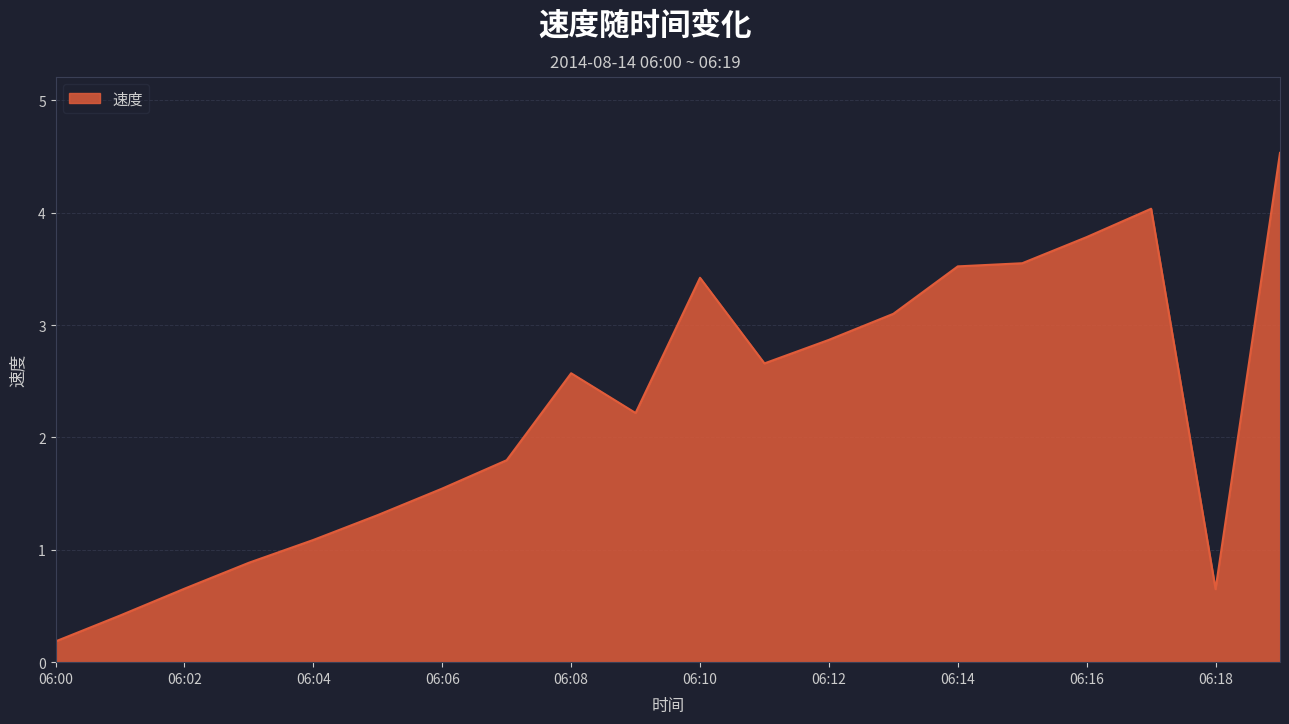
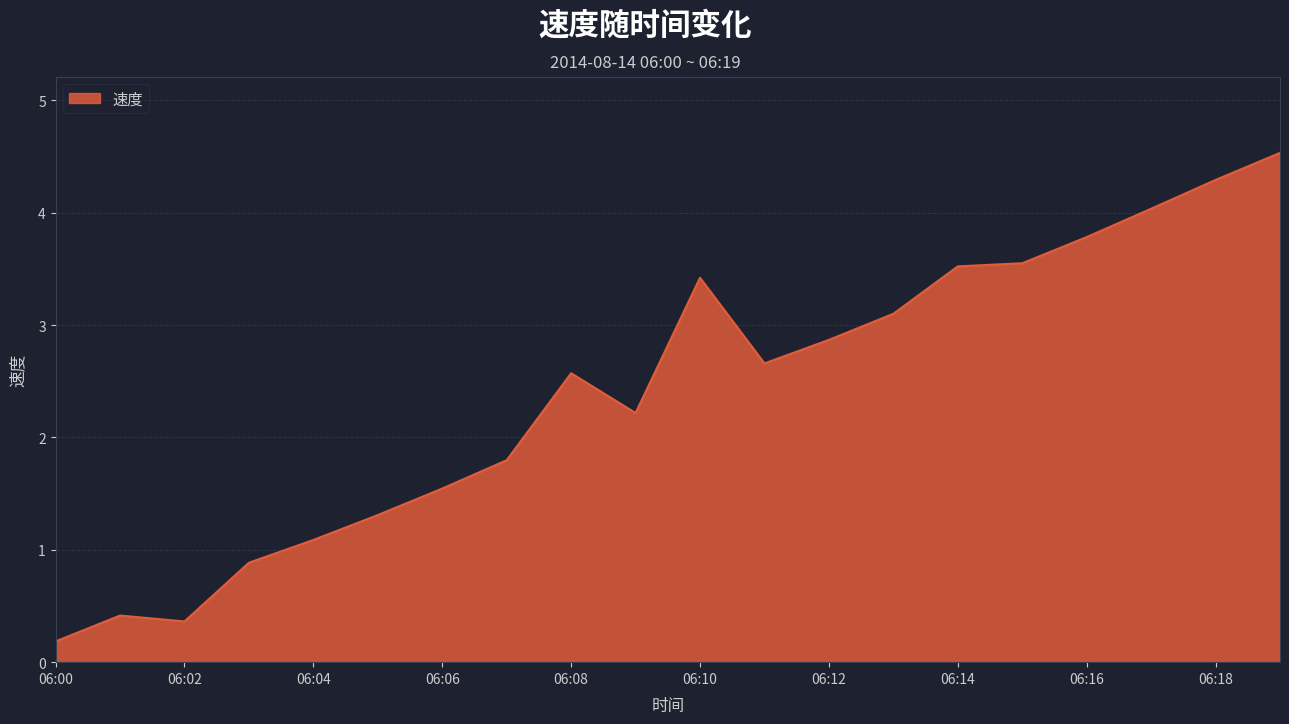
06:02: 0.65 -> 0.36
06:18: 0.65 -> 4.29
